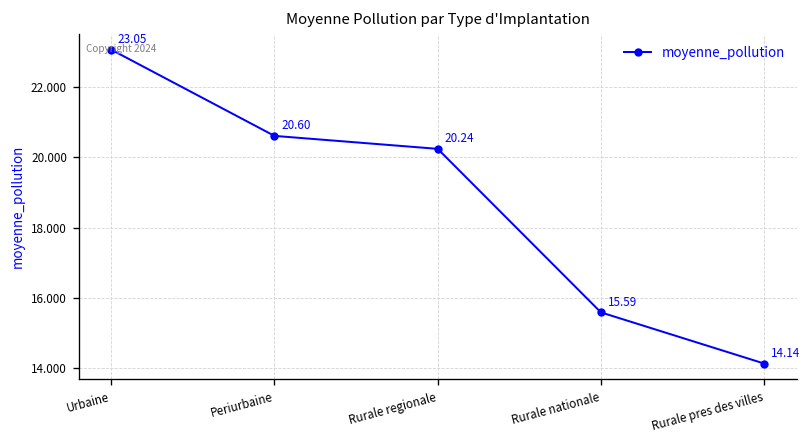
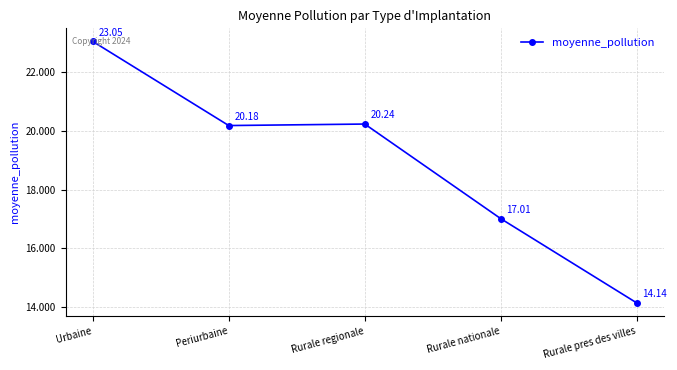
Periurbaine: 20.60 -> 20.18
Rurale nationale: 15.59 -> 17.01
